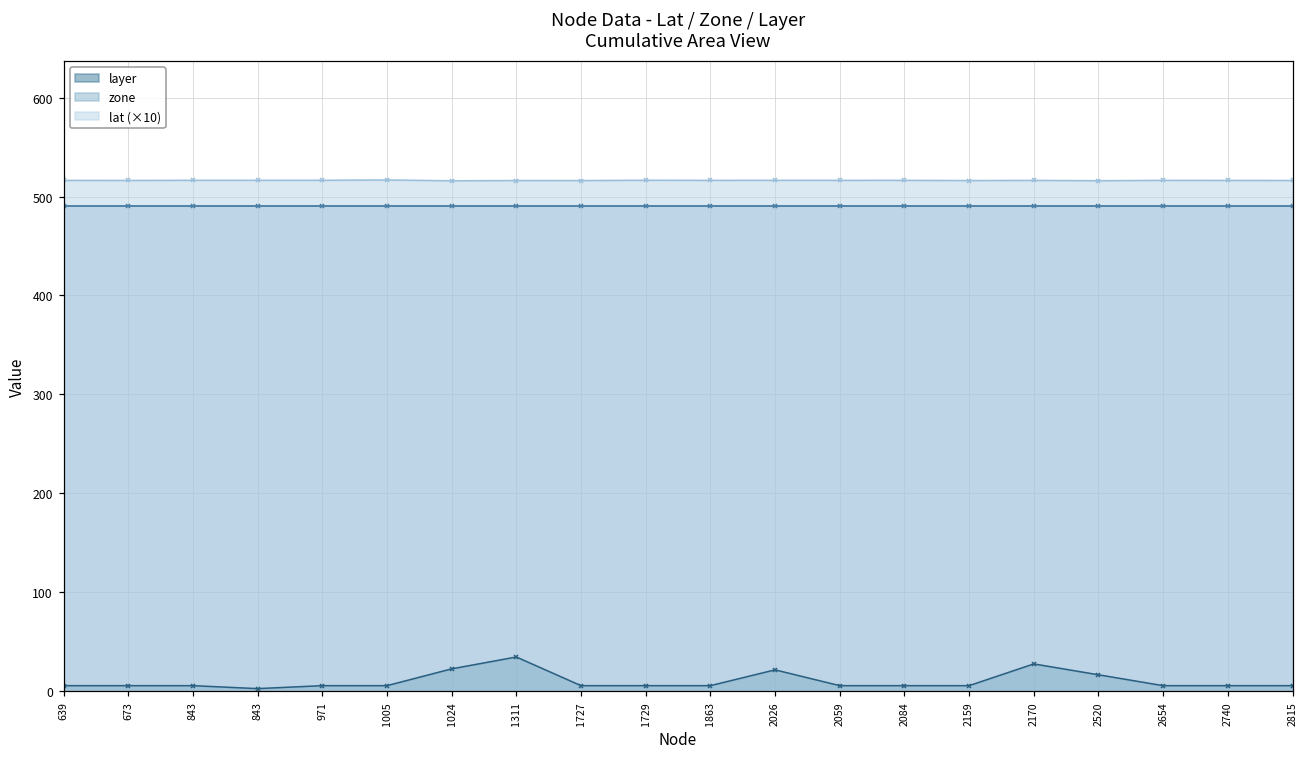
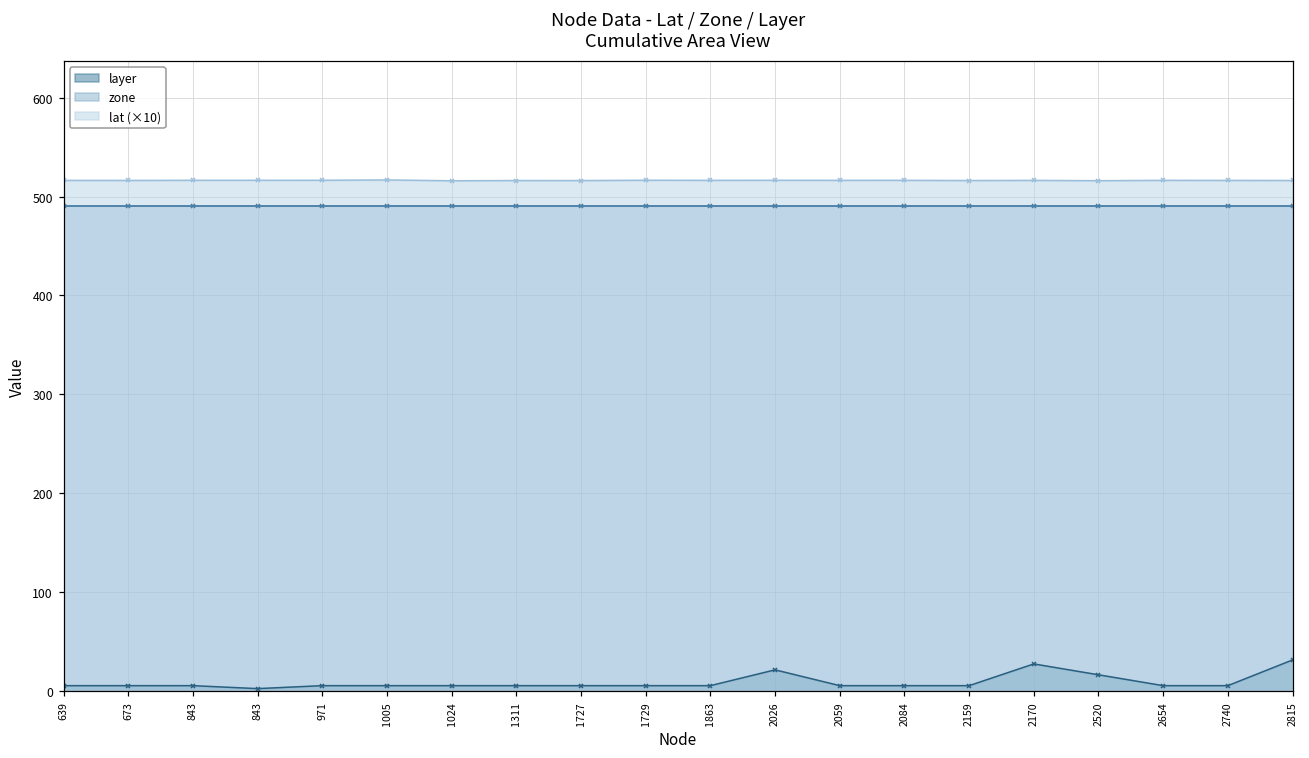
layer, 1024: 20 -> 10
layer, 1311: 30 -> 10
layer, 2815: 10 -> 30
